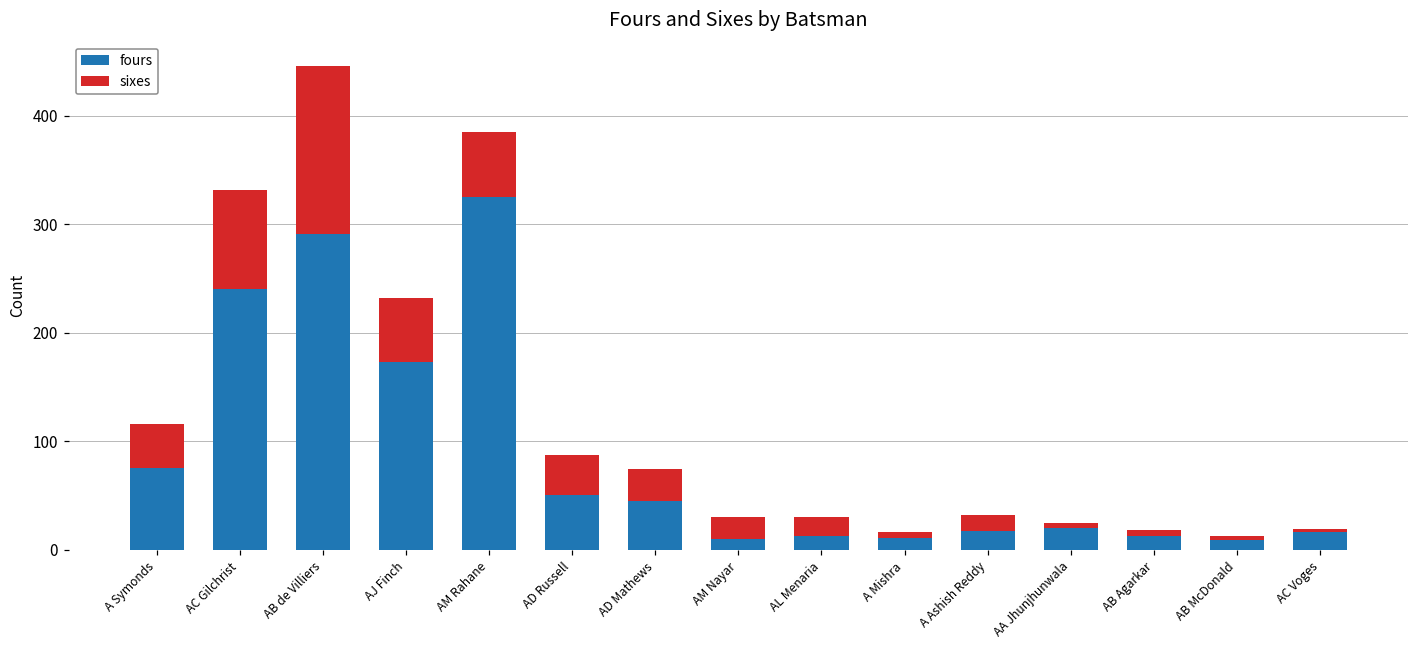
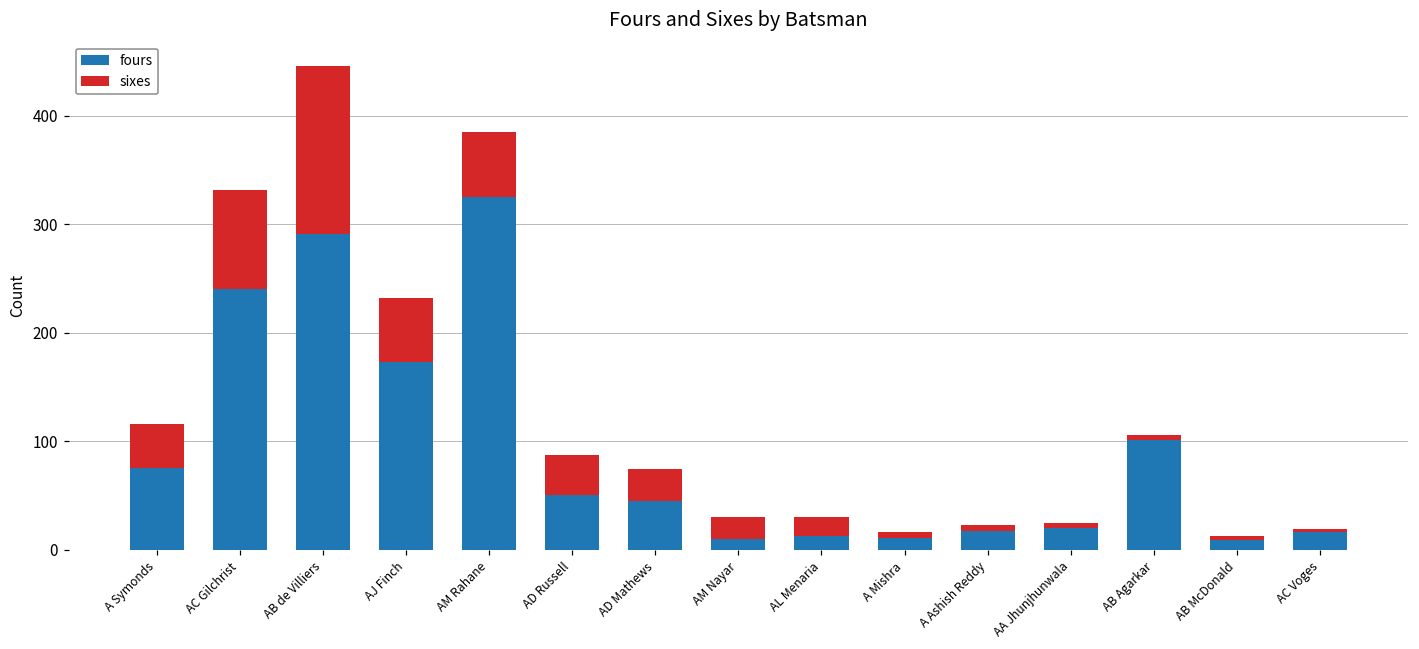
sixes, A Ashish Reddy: 20 -> 10
fours, AB Agarkar: 10 -> 100
